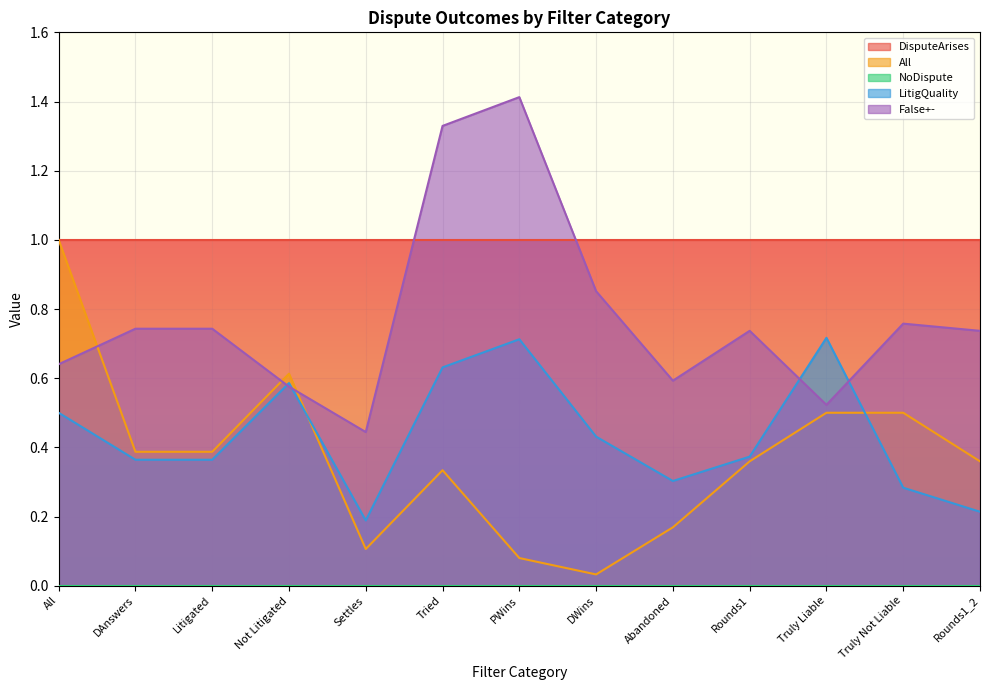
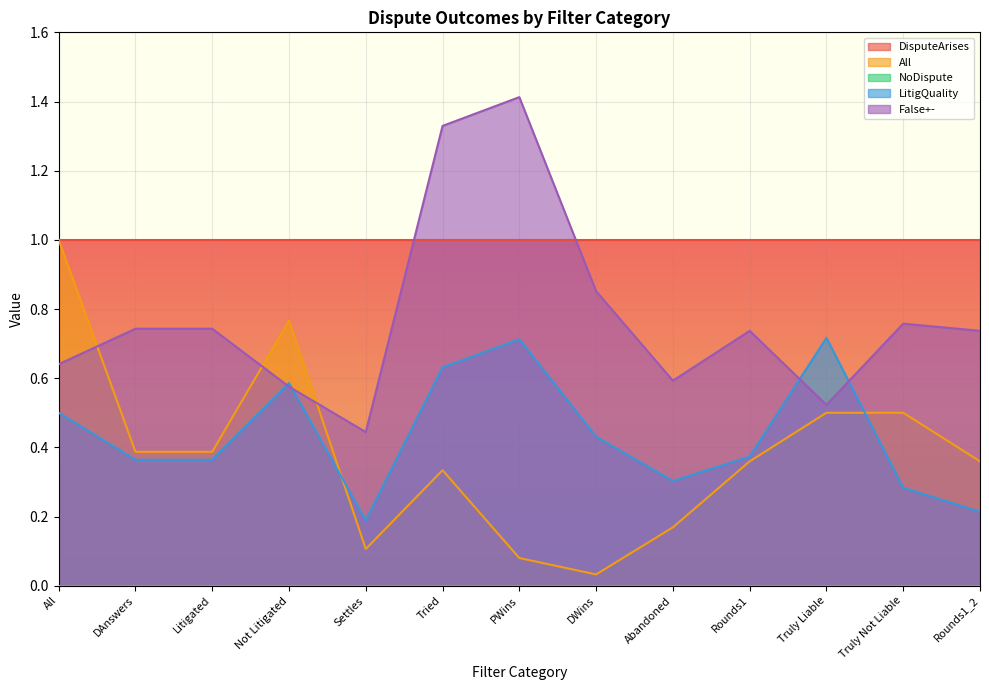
All, Not Litigated: 0.61 -> 0.77
